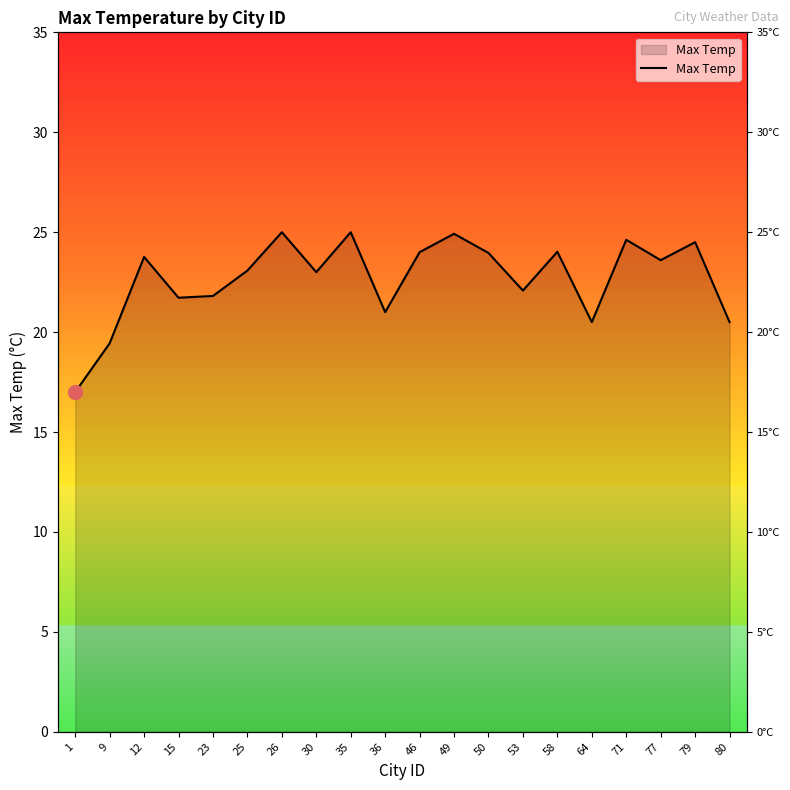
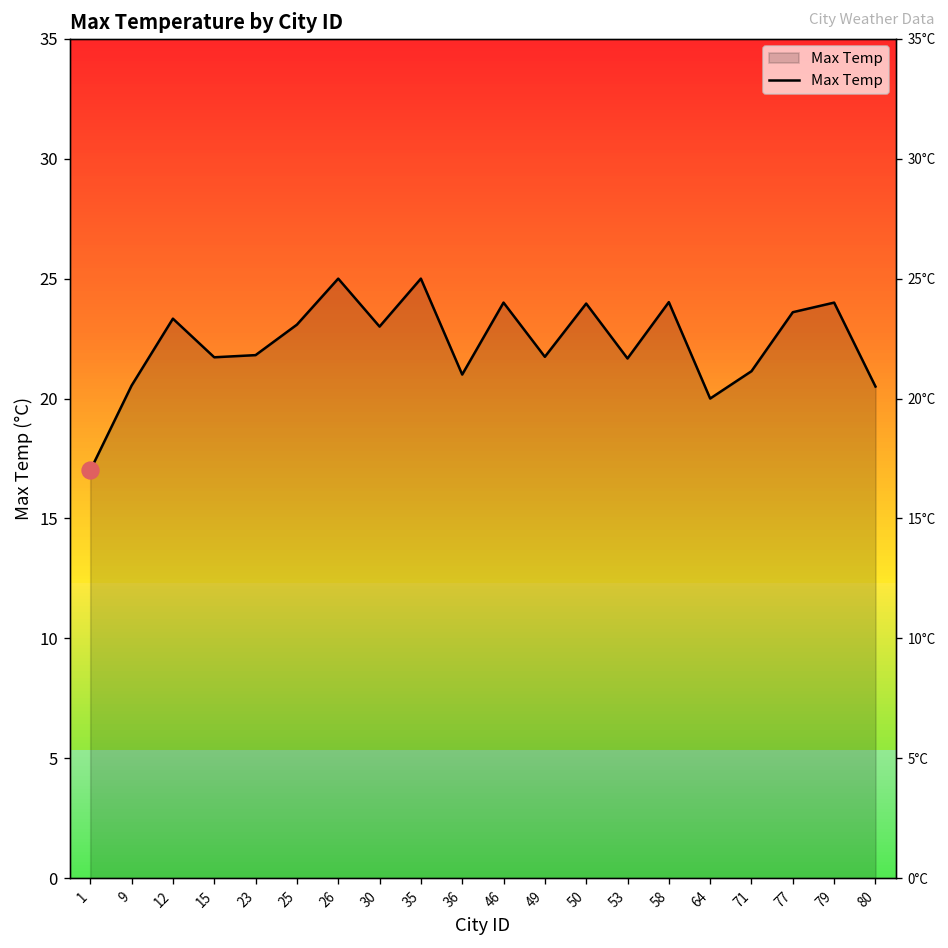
Max Temp, 9: 19.4 -> 20.5
Max Temp, 12: 23.8 -> 23.3
Max Temp, 49: 24.9 -> 21.7
Max Temp, 53: 22.1 -> 21.7
Max Temp, 64: 20.5 -> 20.0
Max Temp, 71: 24.6 -> 21.1
Max Temp, 79: 24.5 -> 24.0
